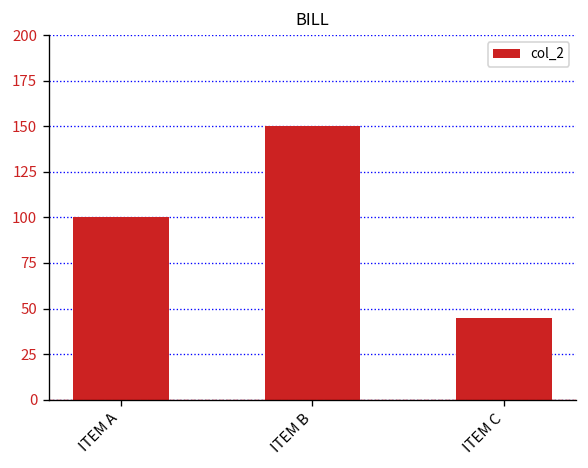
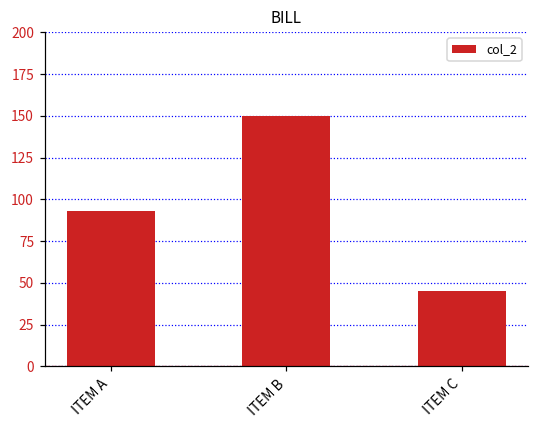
ITEM A: 100 -> 93
